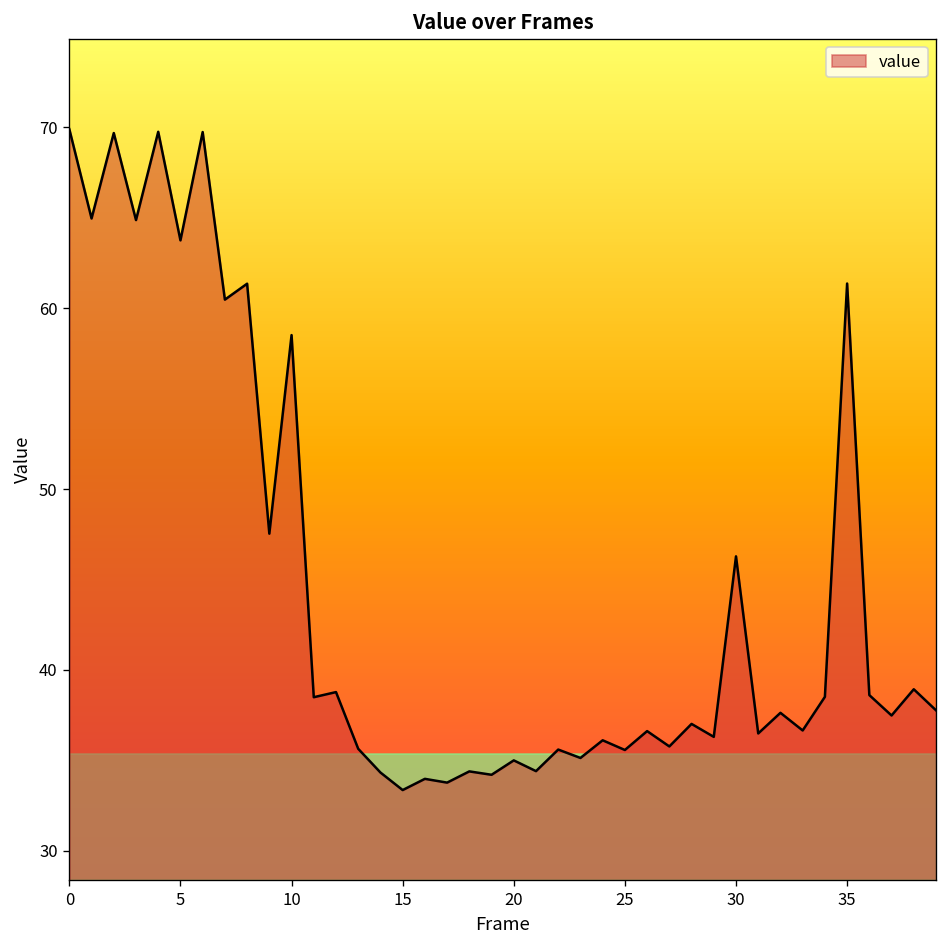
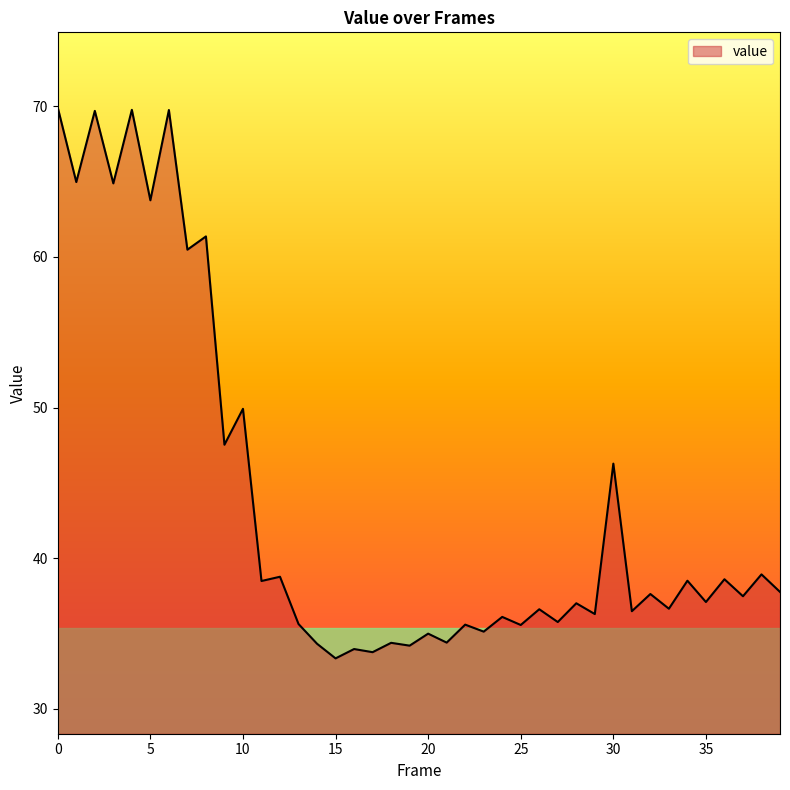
10: 58.5 -> 49.9
35: 61.4 -> 37.1
